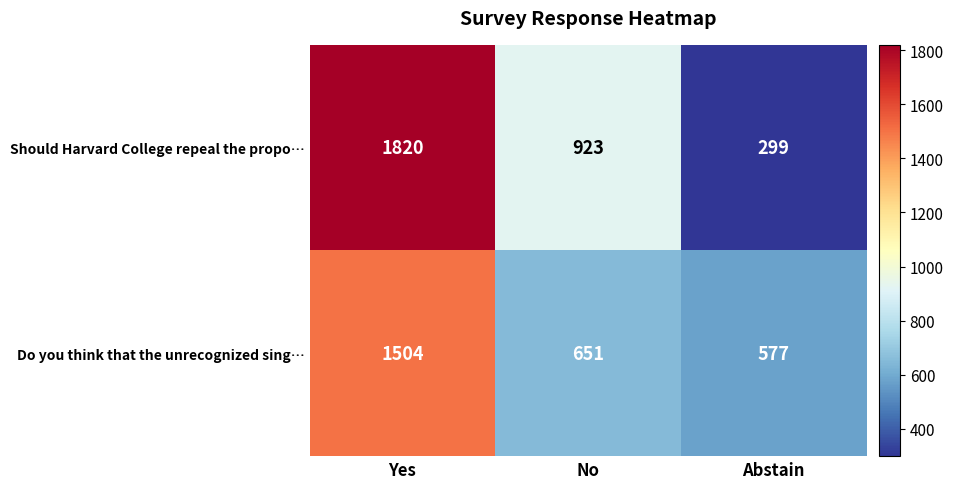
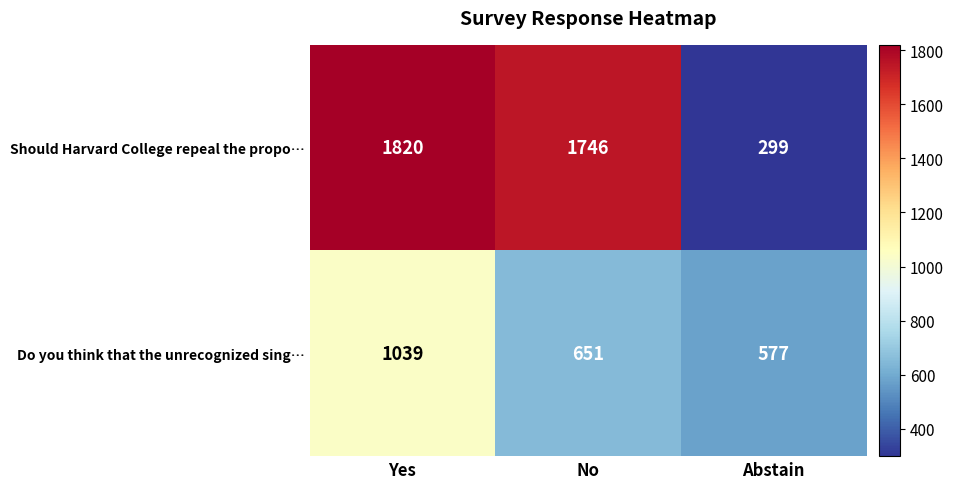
Should Harvard College repeal the propo…, No: 923 -> 1746
Do you think that the unrecognized sing…, Yes: 1504 -> 1039
